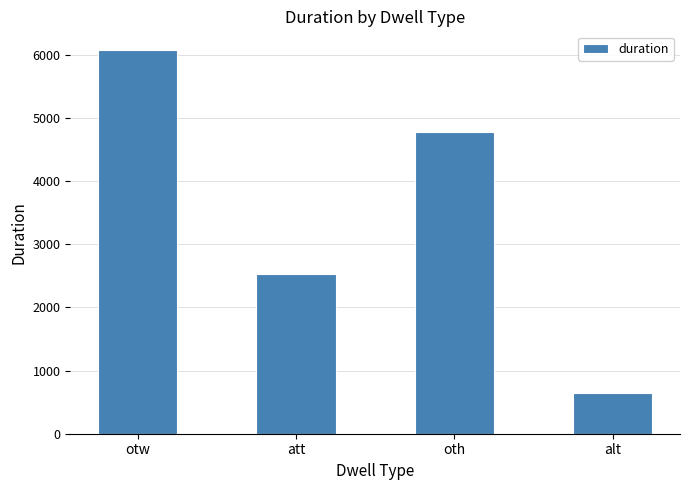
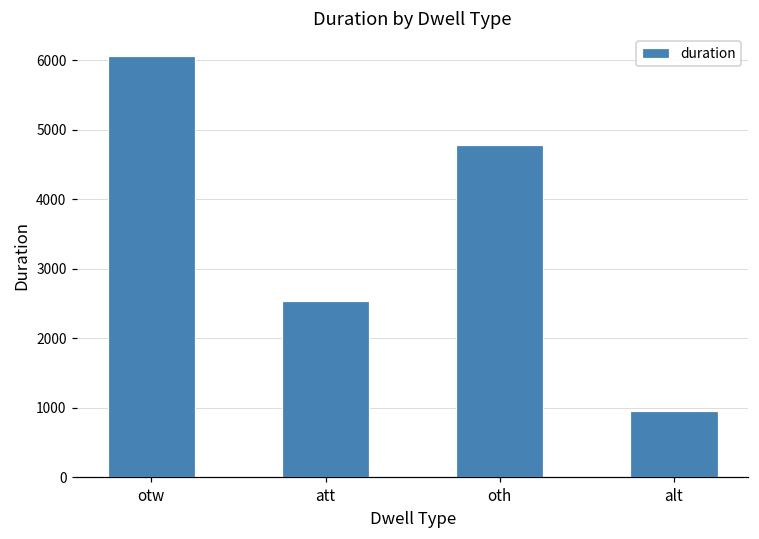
alt: 700 -> 1000
